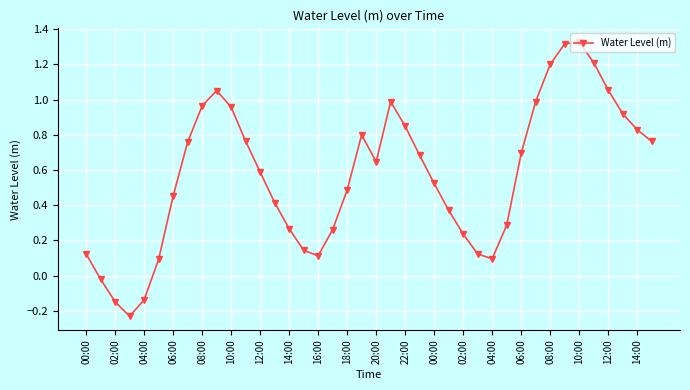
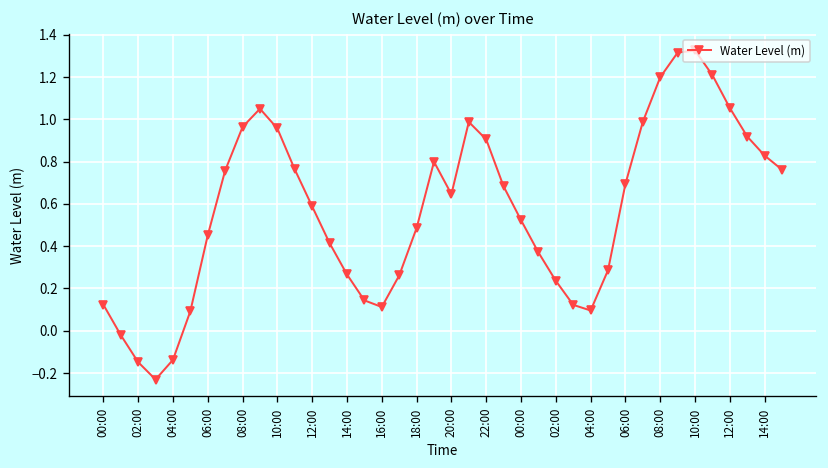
22:00: 0.85 -> 0.91
